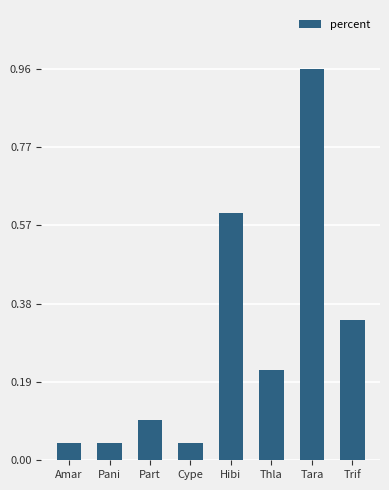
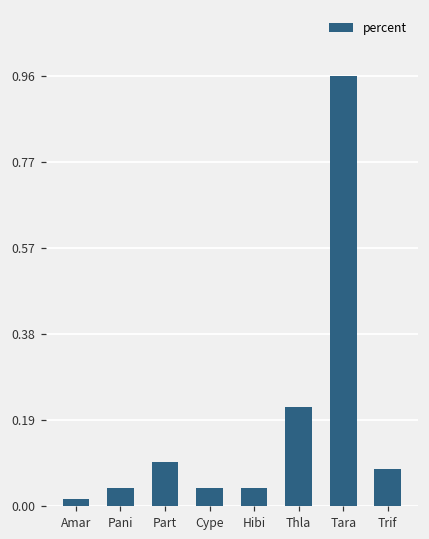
Amar: 0.04 -> 0.02
Hibi: 0.60 -> 0.04
Trif: 0.34 -> 0.08
